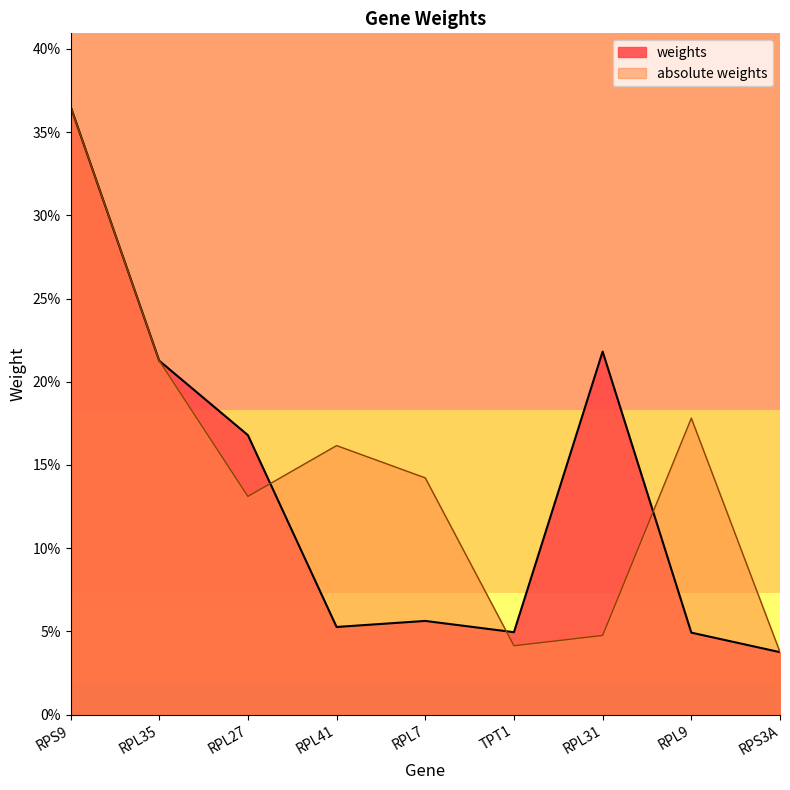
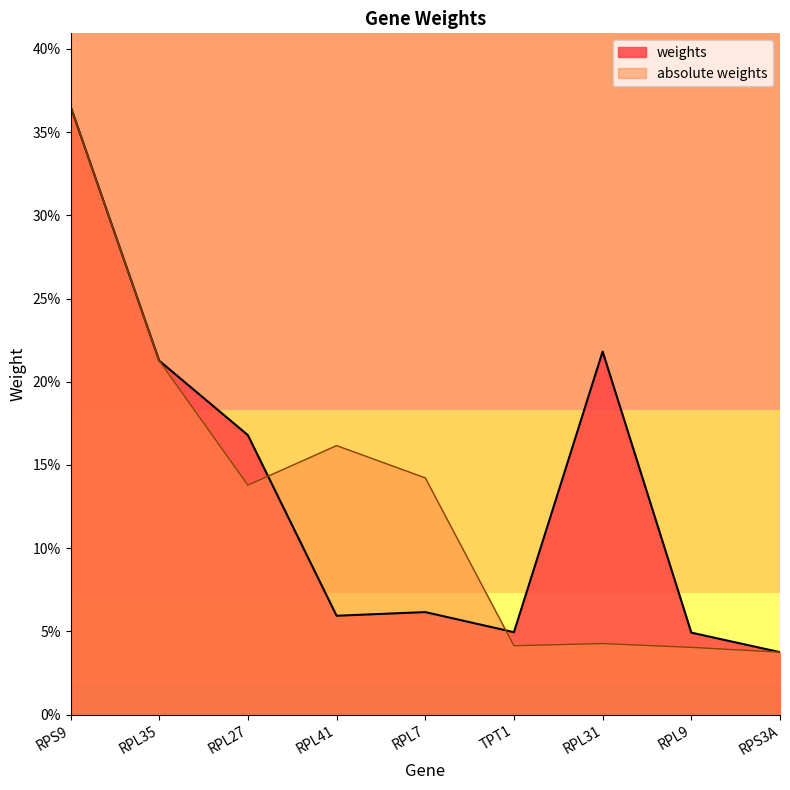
absolute weights, RPL27: 13.1% -> 13.8%
weights, RPL41: 5.3% -> 5.9%
weights, RPL7: 5.6% -> 6.2%
absolute weights, RPL31: 4.8% -> 4.3%
absolute weights, RPL9: 17.8% -> 4.0%
